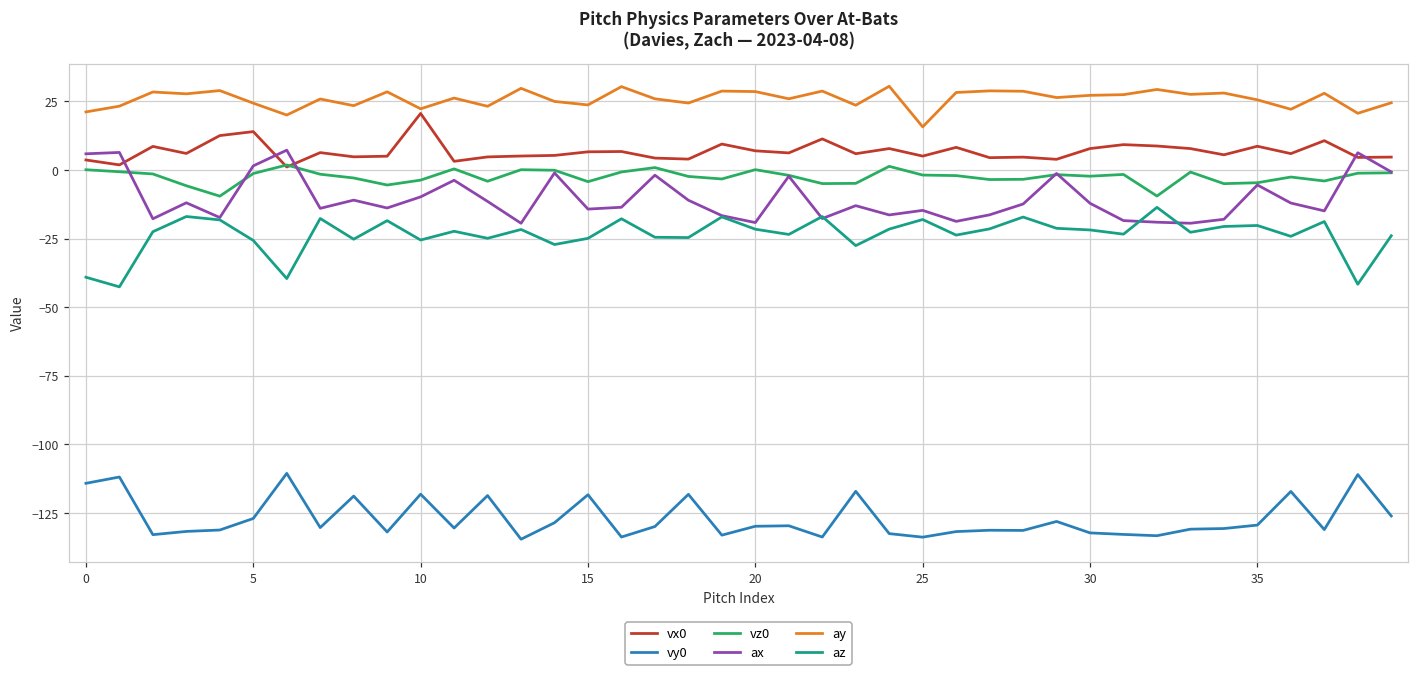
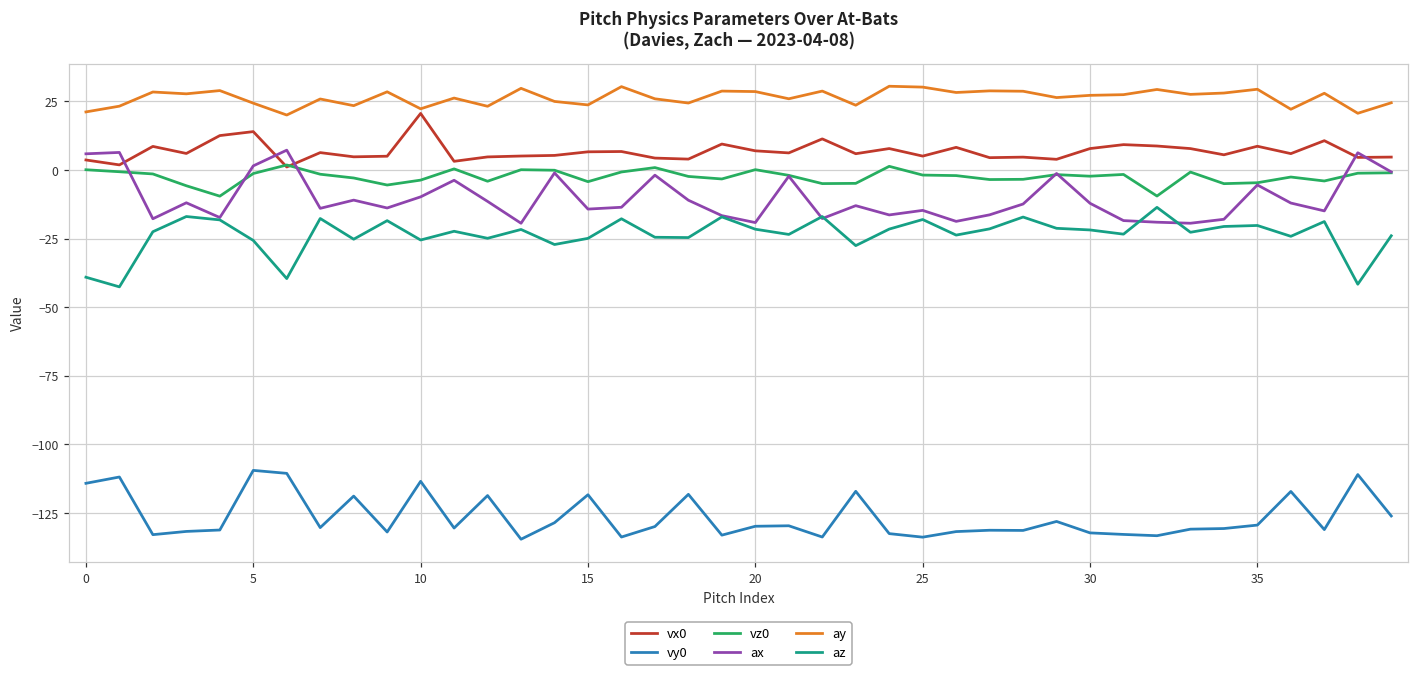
vy0, 5: -127 -> -109
vy0, 10: -118 -> -113
ay, 25: 16 -> 30
ay, 35: 26 -> 29
